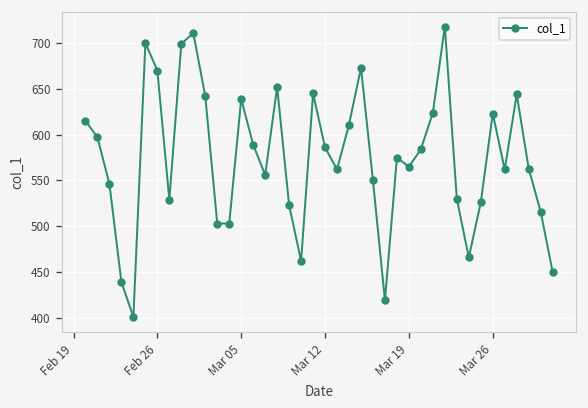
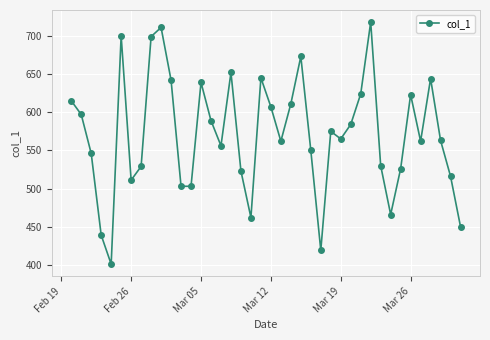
Feb 26: 670 -> 510
Mar 12: 590 -> 610
